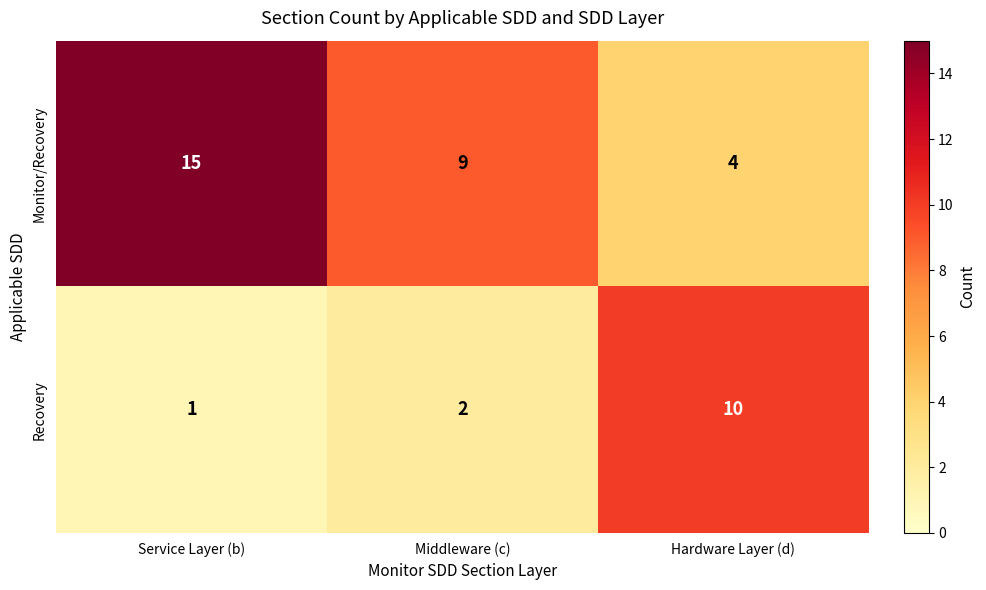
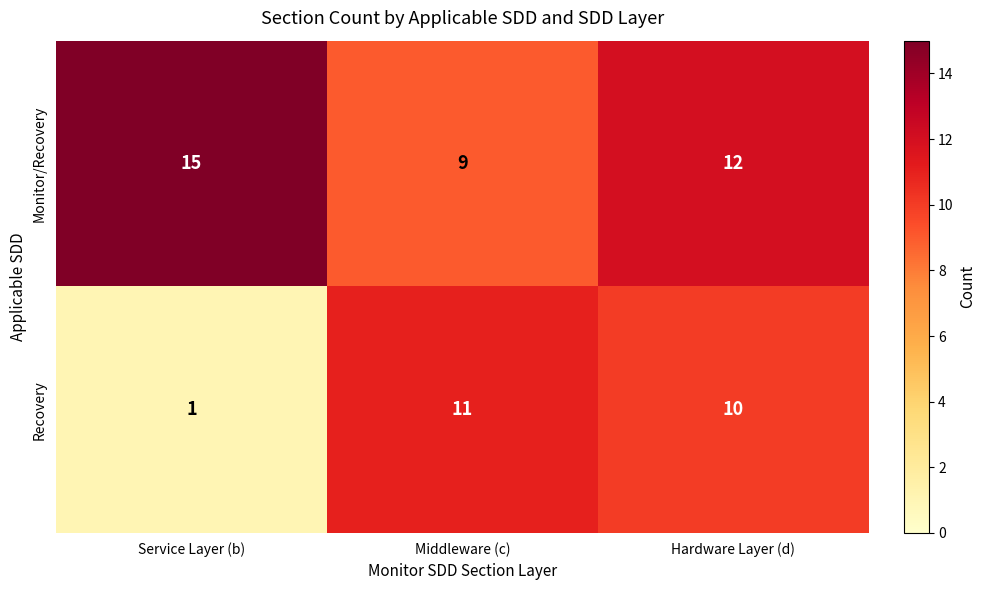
Monitor/Recovery, Hardware Layer (d): 4 -> 12
Recovery, Middleware (c): 2 -> 11
